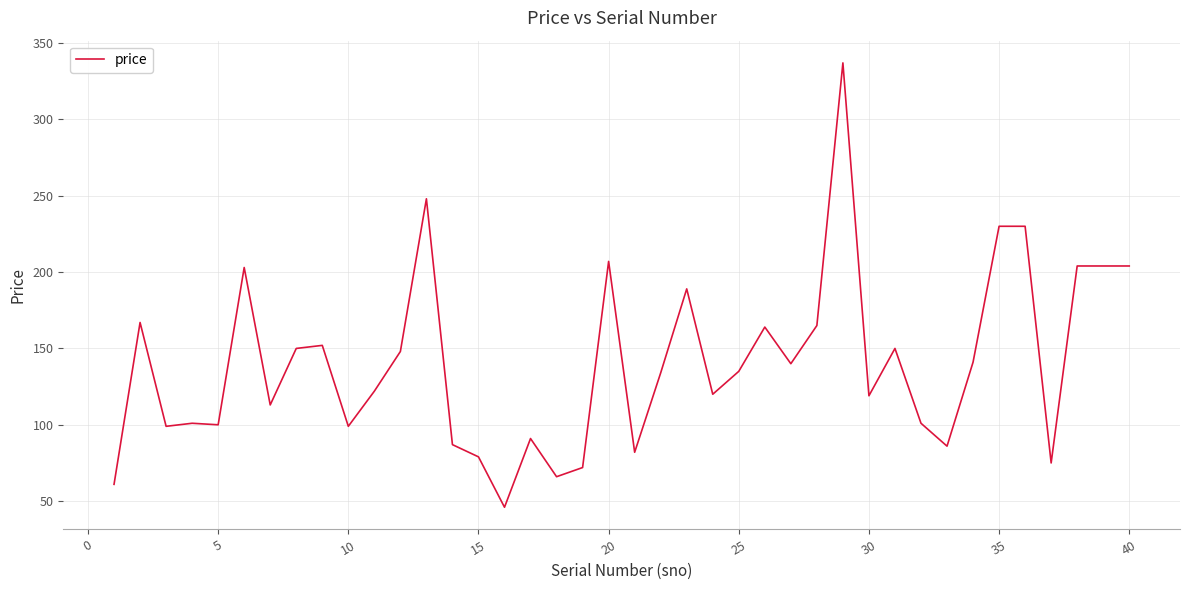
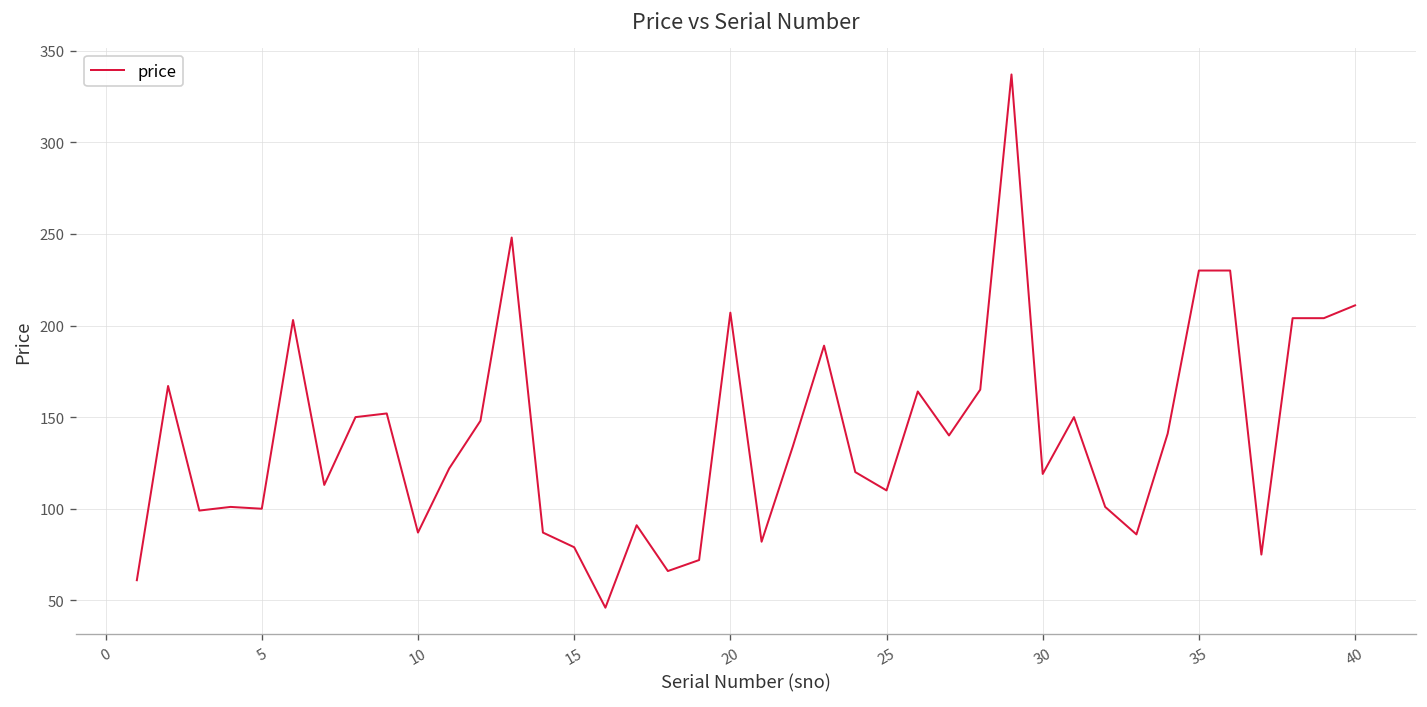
10: 99 -> 87
25: 135 -> 110
40: 204 -> 211
